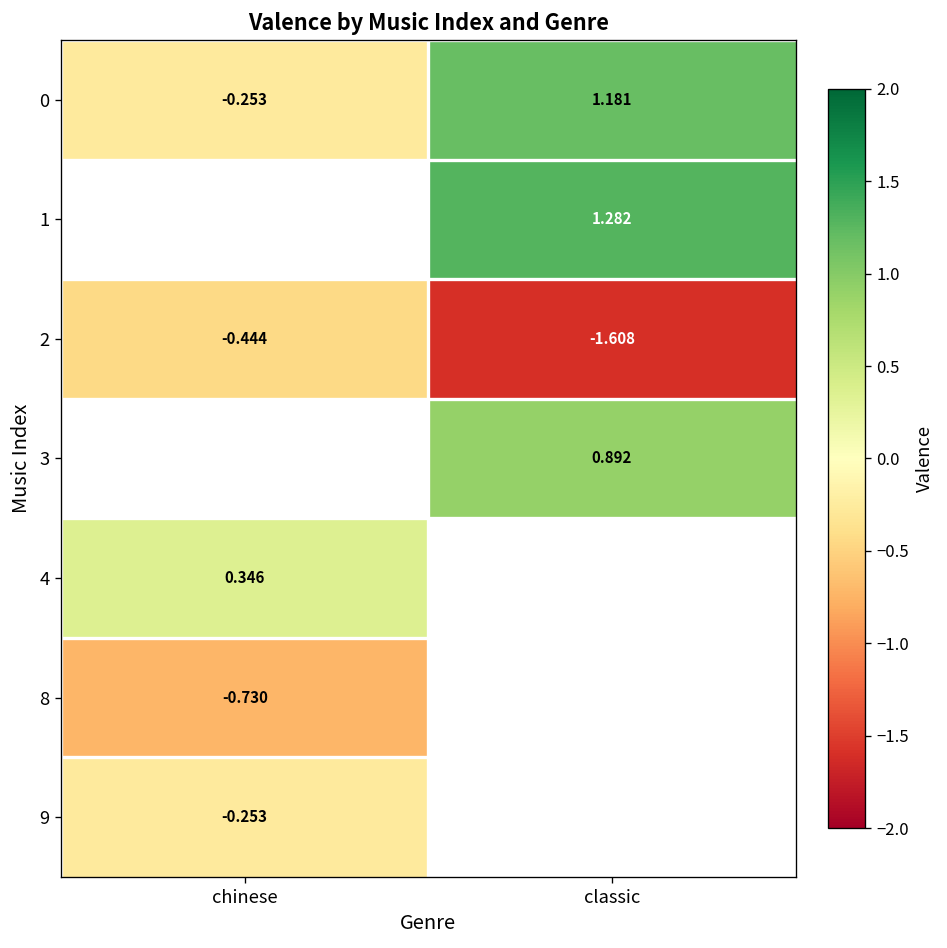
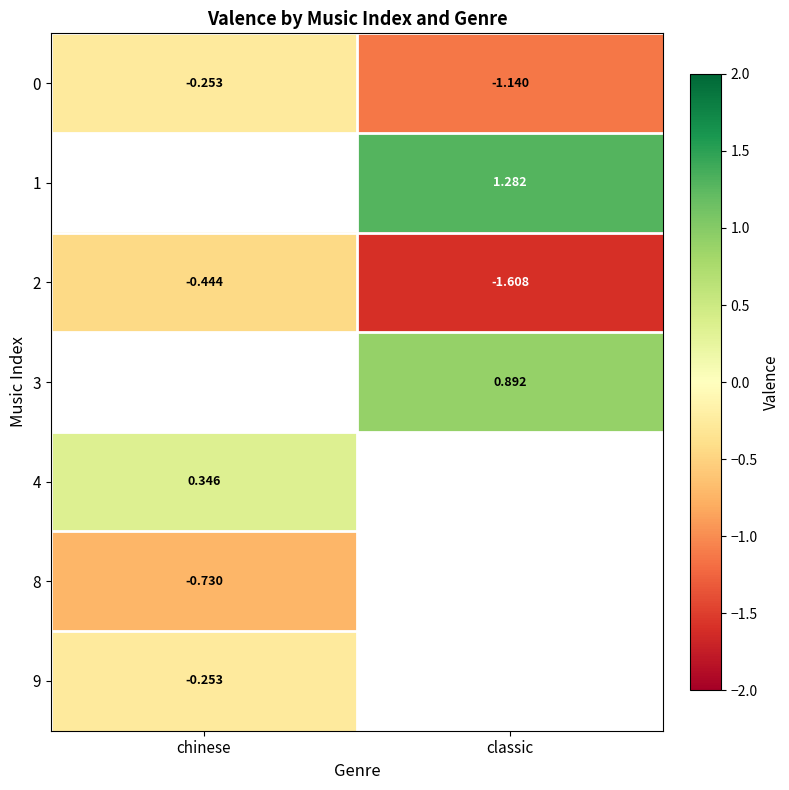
0, classic: 1.181 -> -1.140
